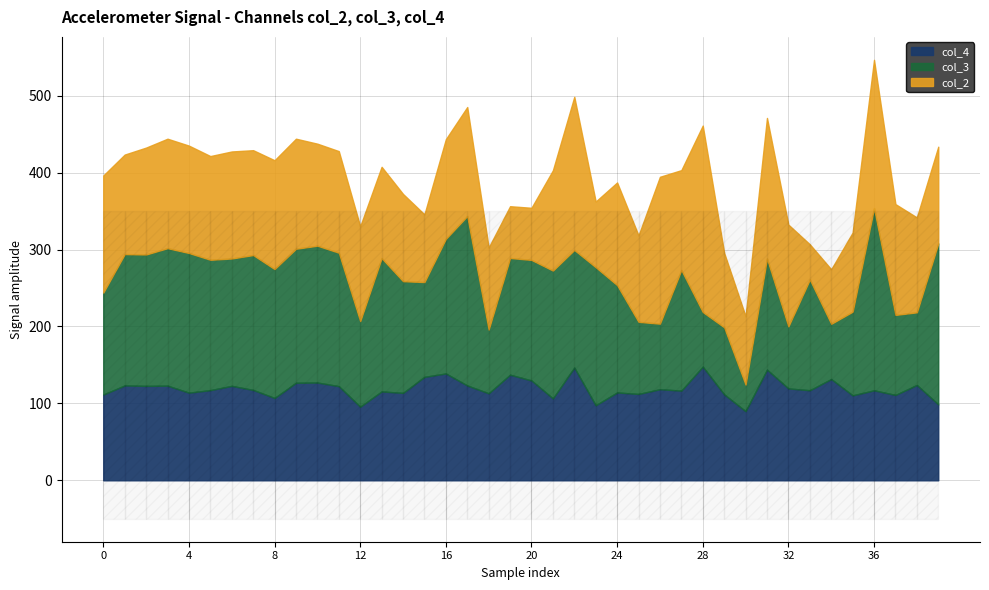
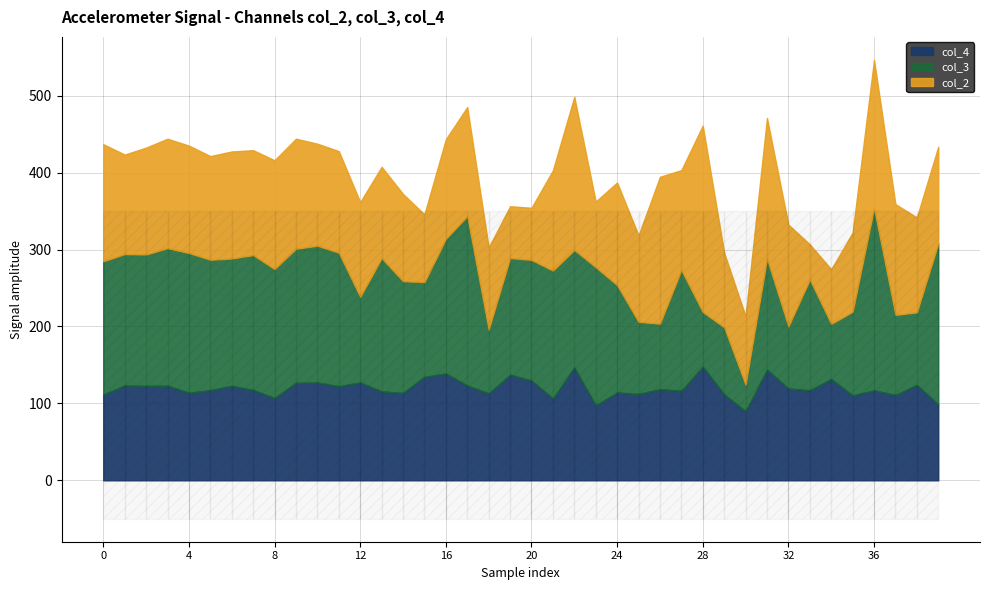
col_3, 0: 130 -> 170
col_4, 12: 100 -> 130
